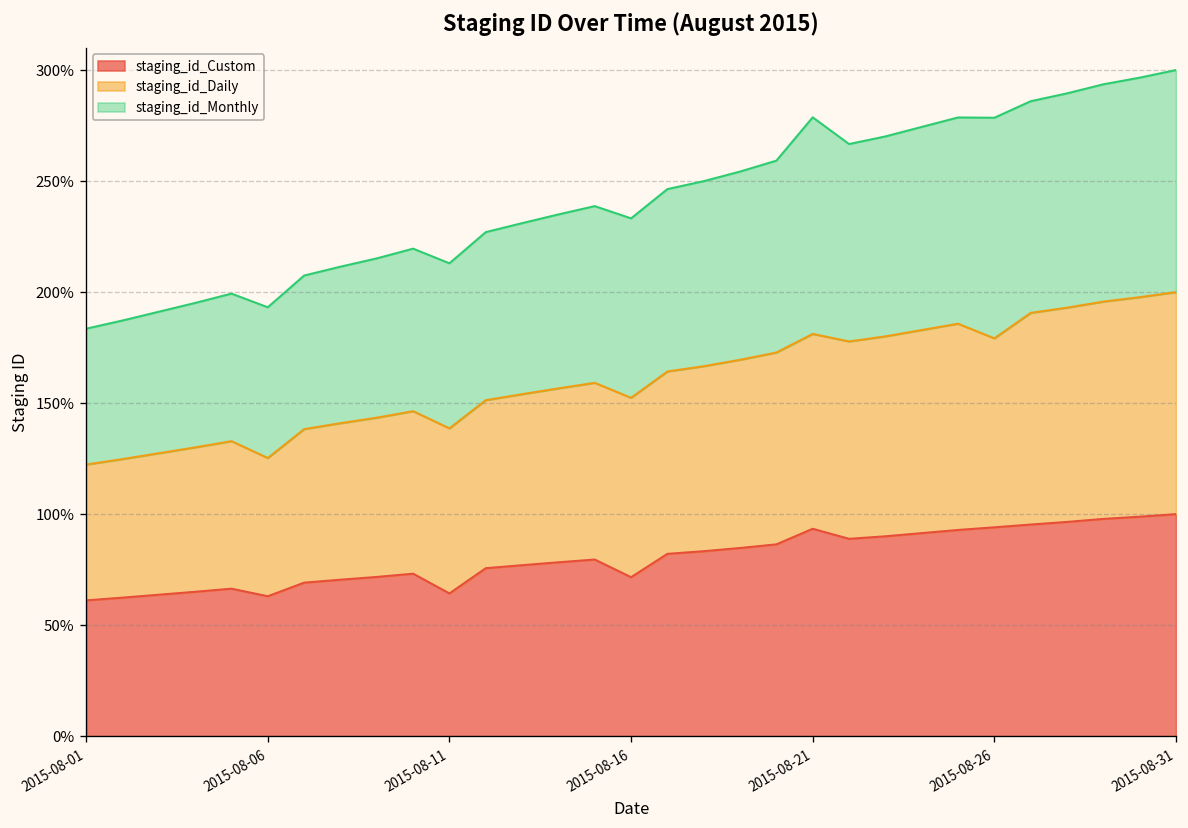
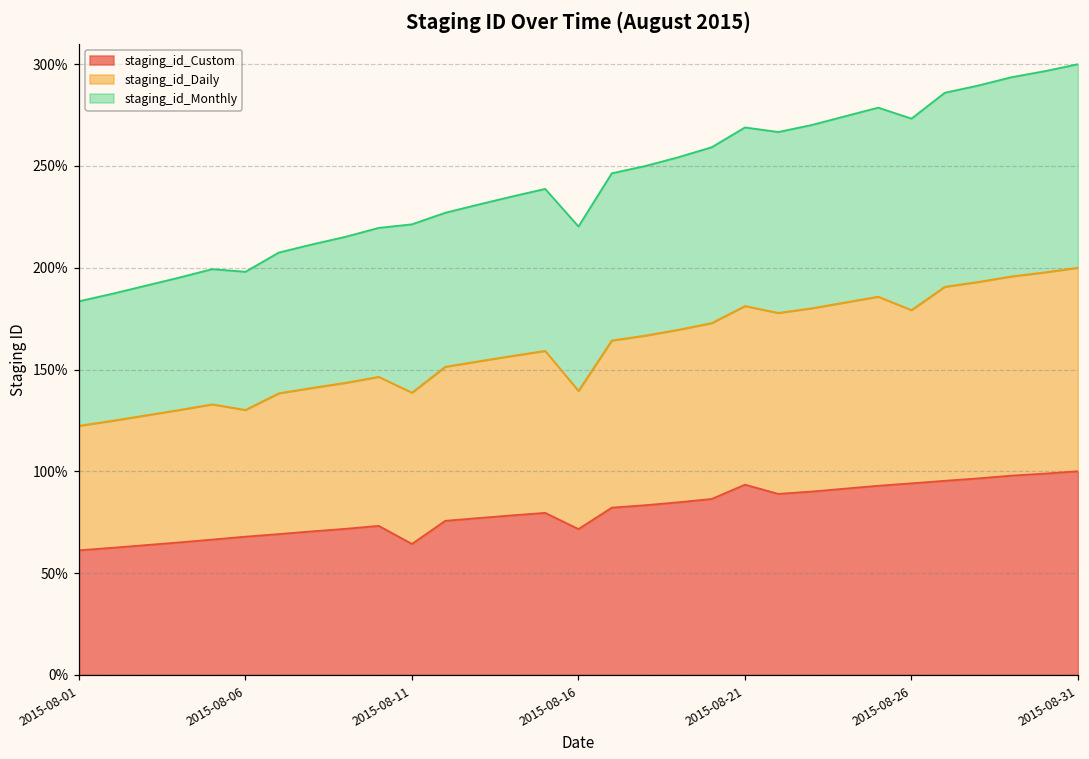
staging_id_Custom, 2015-08-06: 63% -> 68%
staging_id_Monthly, 2015-08-11: 74% -> 83%
staging_id_Daily, 2015-08-16: 81% -> 68%
staging_id_Monthly, 2015-08-21: 98% -> 88%
staging_id_Monthly, 2015-08-26: 99% -> 94%
